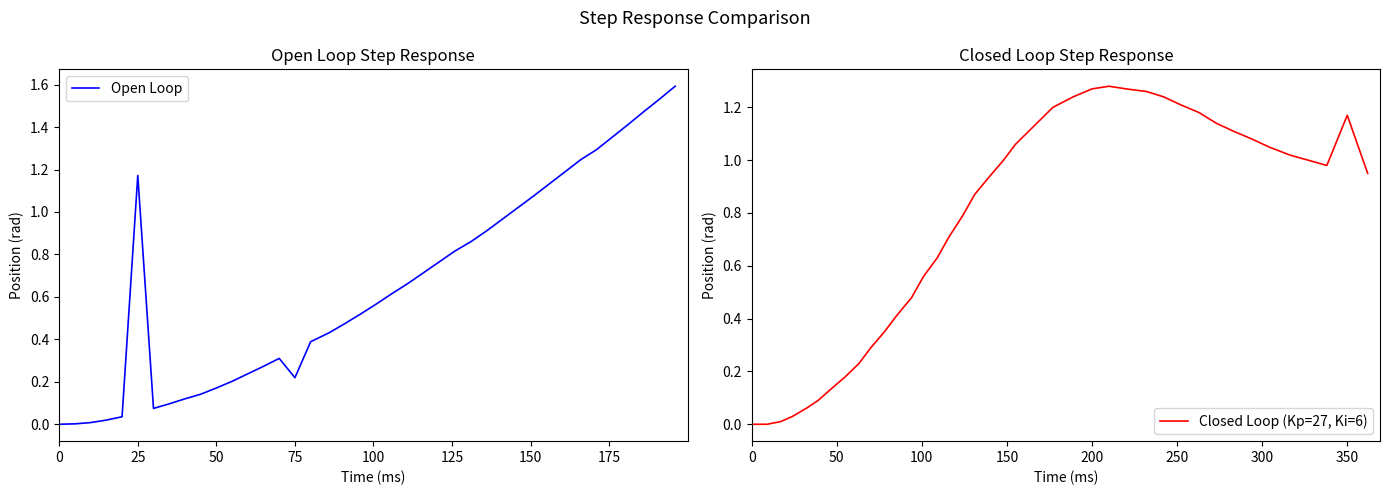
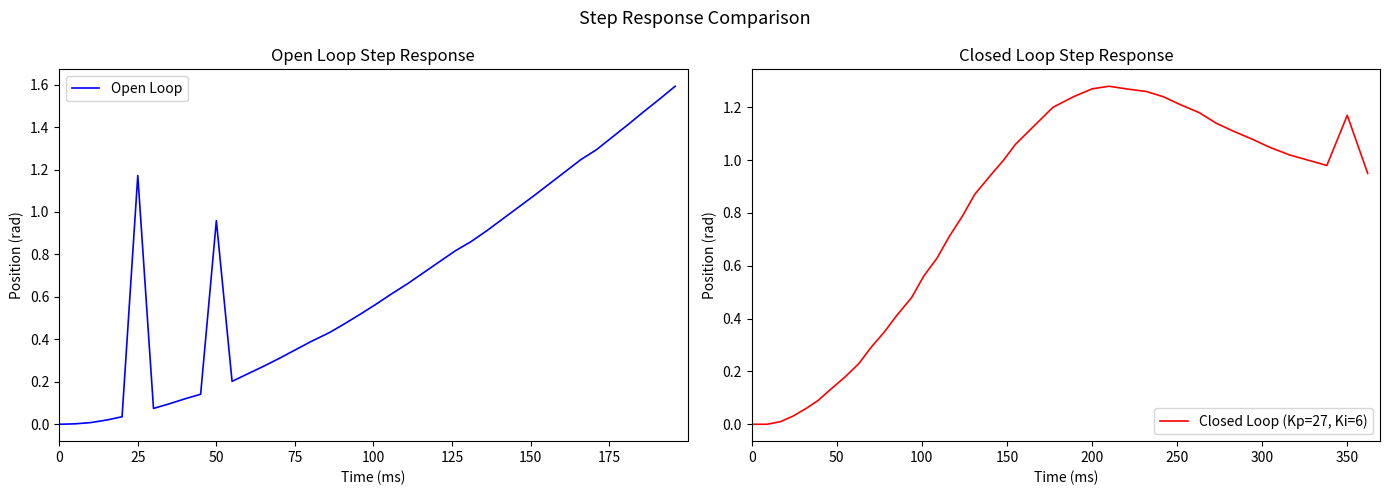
Open Loop Step Response, 50: 0.17 -> 0.96
Open Loop Step Response, 75: 0.22 -> 0.35
